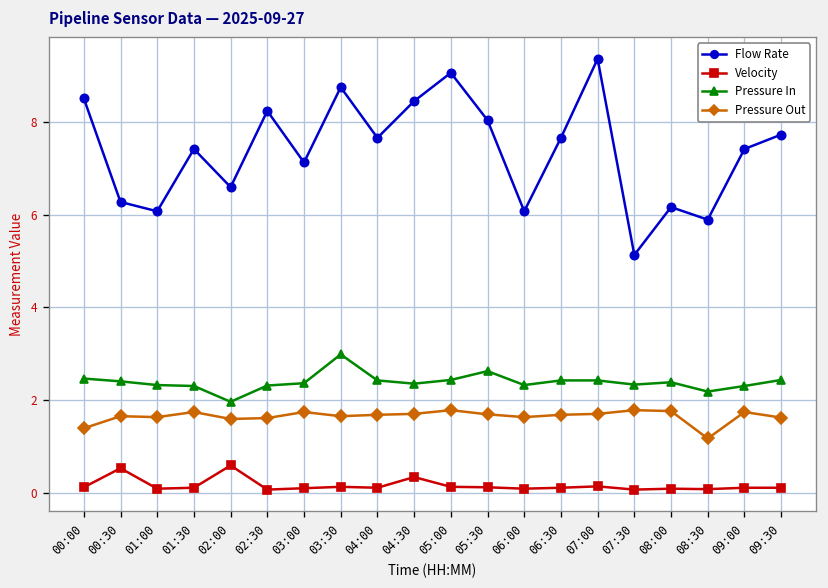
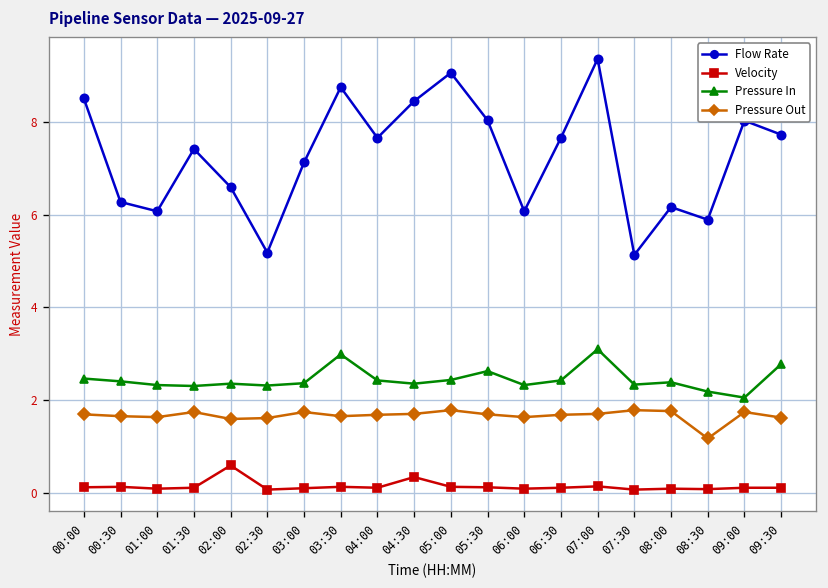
Pressure Out, 00:00: 1.4 -> 1.7
Velocity, 00:30: 0.5 -> 0.1
Pressure In, 02:00: 2.0 -> 2.4
Flow Rate, 02:30: 8.2 -> 5.2
Pressure In, 07:00: 2.4 -> 3.1
Flow Rate, 09:00: 7.4 -> 8.0
Pressure In, 09:00: 2.3 -> 2.1
Pressure In, 09:30: 2.4 -> 2.8
